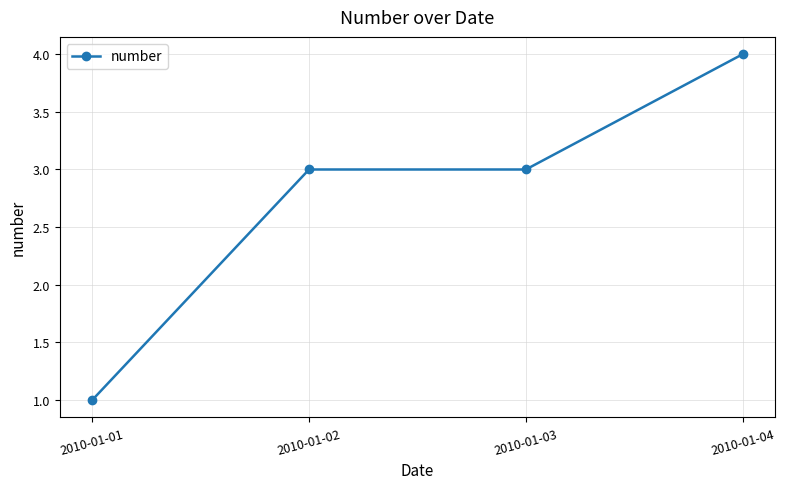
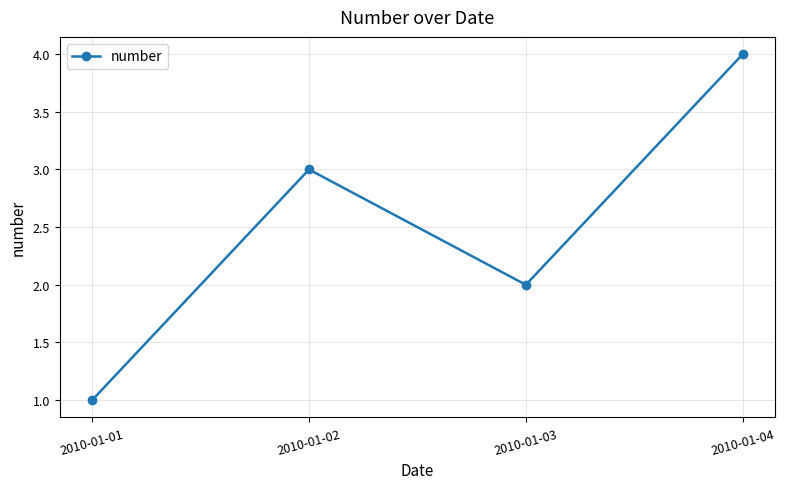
2010-01-03: 3 -> 2
